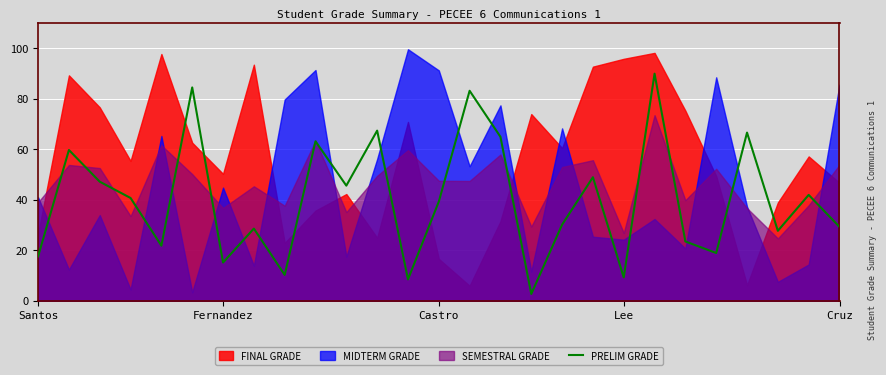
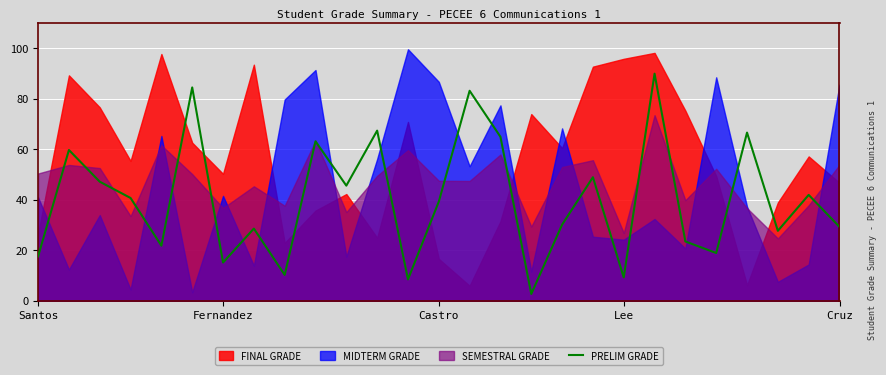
SEMESTRAL GRADE, Santos: 39 -> 50
MIDTERM GRADE, Fernandez: 45 -> 42
MIDTERM GRADE, Castro: 91 -> 87
